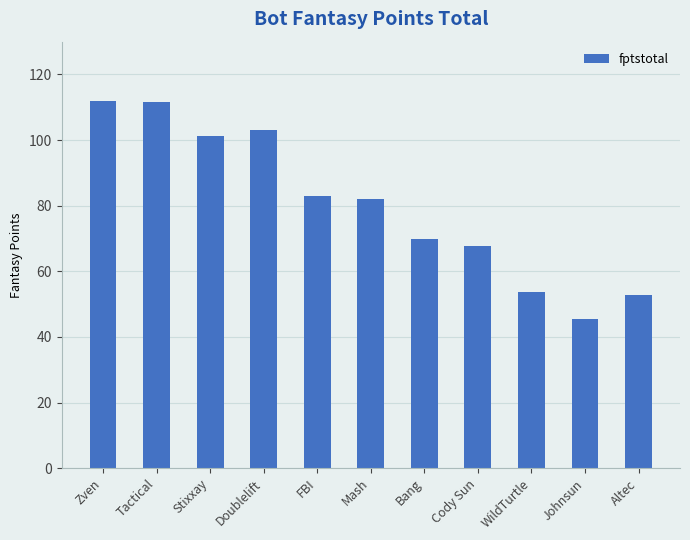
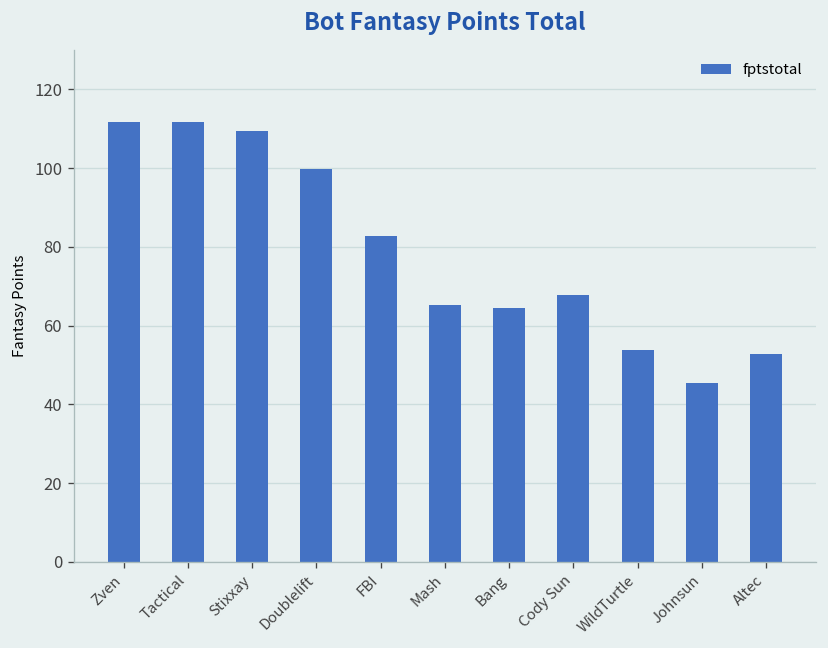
Stixxay: 101 -> 109
Doublelift: 103 -> 100
Mash: 82 -> 65
Bang: 70 -> 65
